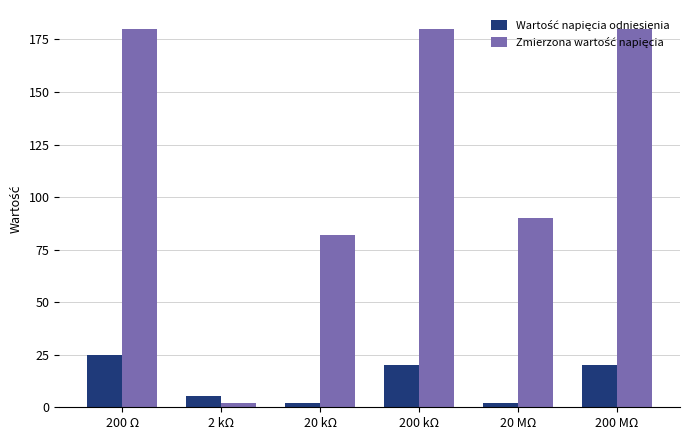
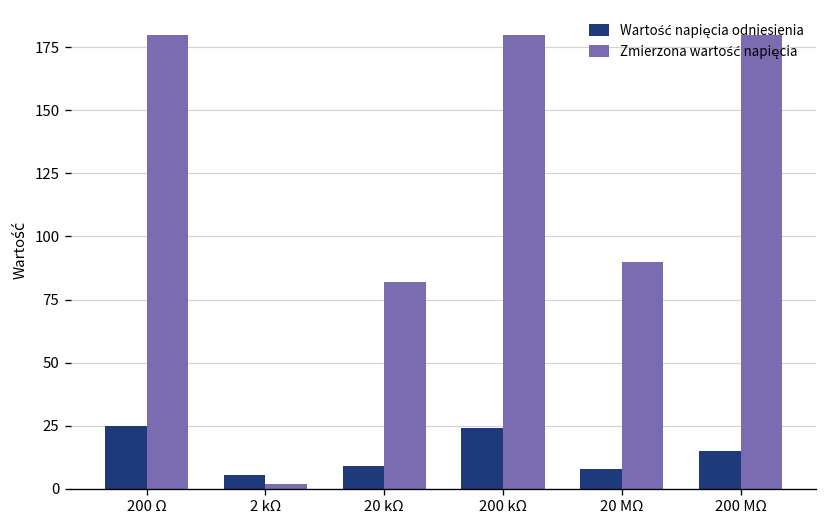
Wartość napięcia odniesienia, 20 kΩ: 2 -> 9
Wartość napięcia odniesienia, 200 kΩ: 20 -> 24
Wartość napięcia odniesienia, 20 MΩ: 2 -> 8
Wartość napięcia odniesienia, 200 MΩ: 20 -> 15
